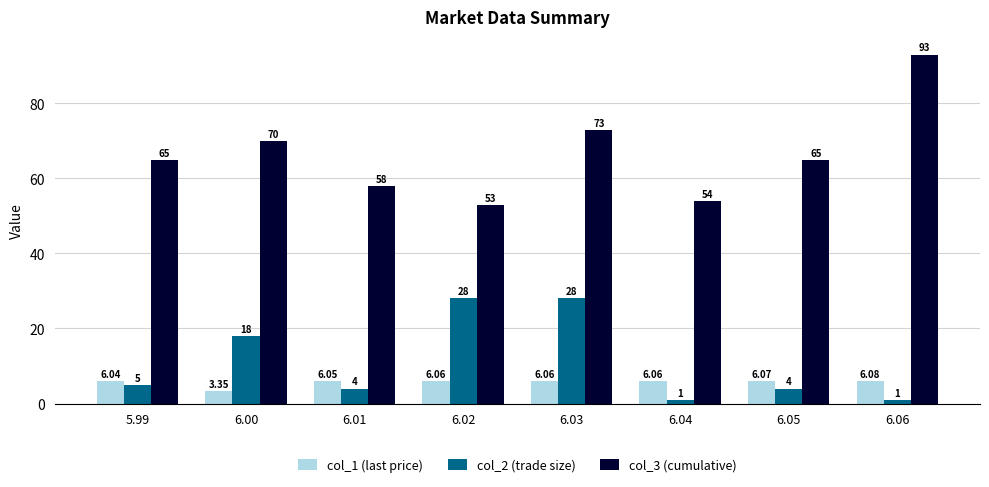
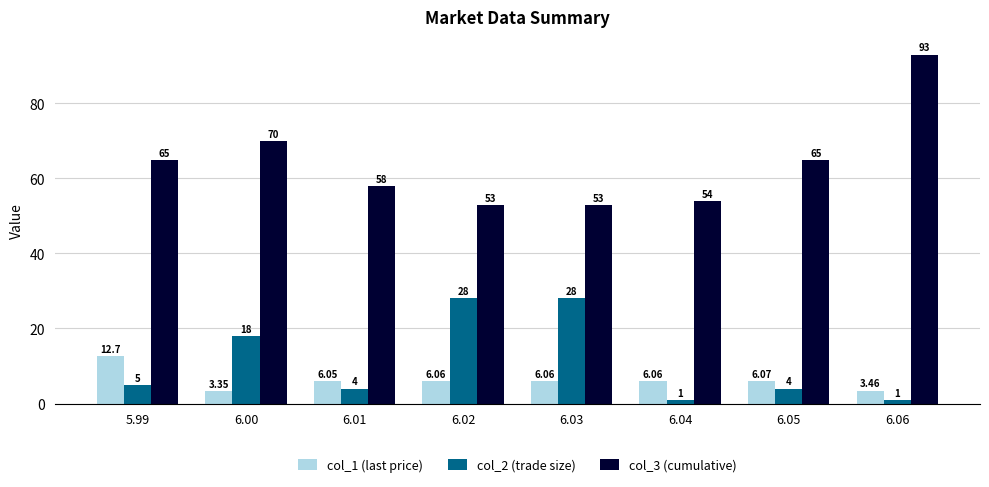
col_1 (last price), 5.99: 6.04 -> 12.7
col_3 (cumulative), 6.03: 73 -> 53
col_1 (last price), 6.06: 6.08 -> 3.46
